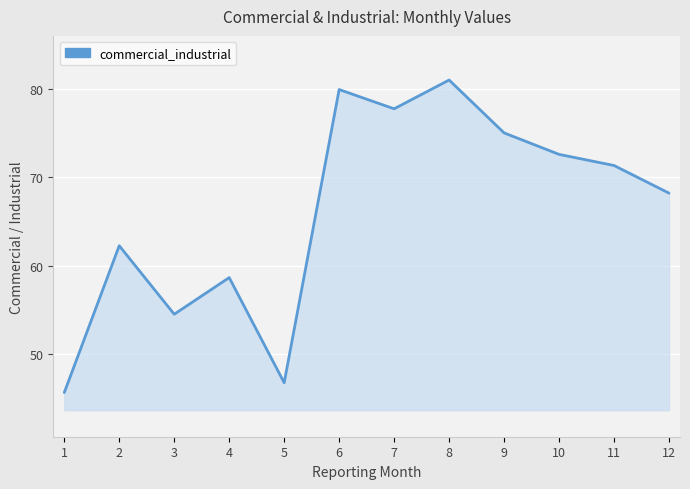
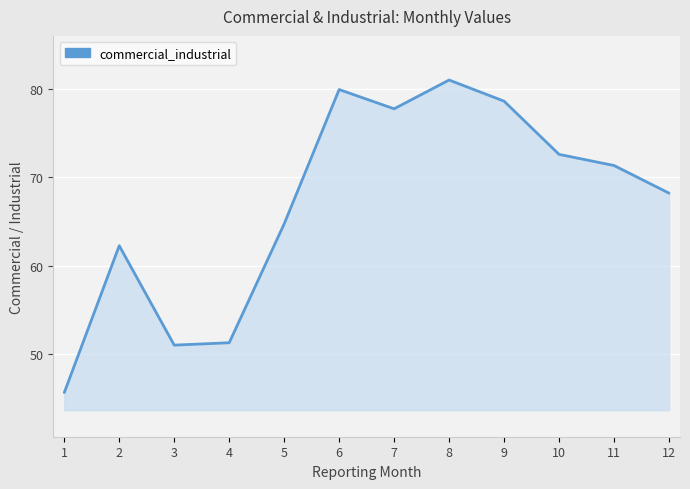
3: 55 -> 51
4: 59 -> 51
5: 47 -> 65
9: 75 -> 79
